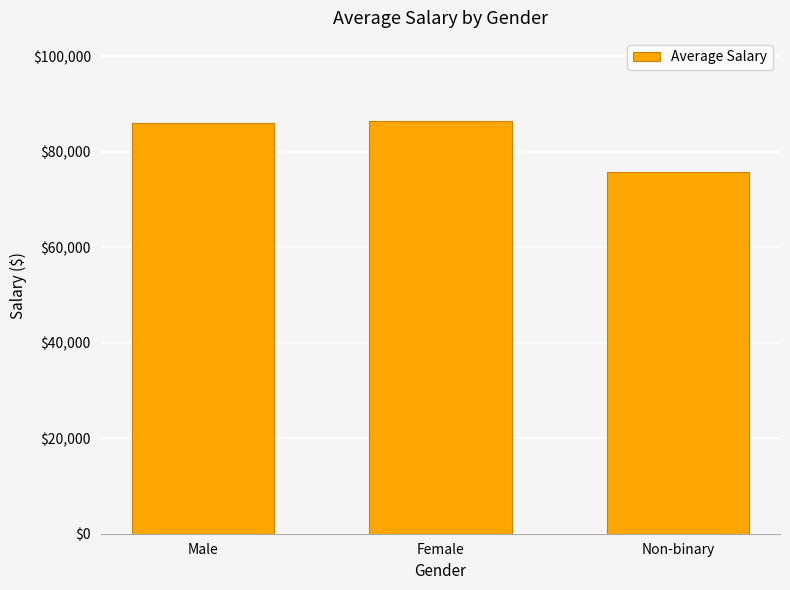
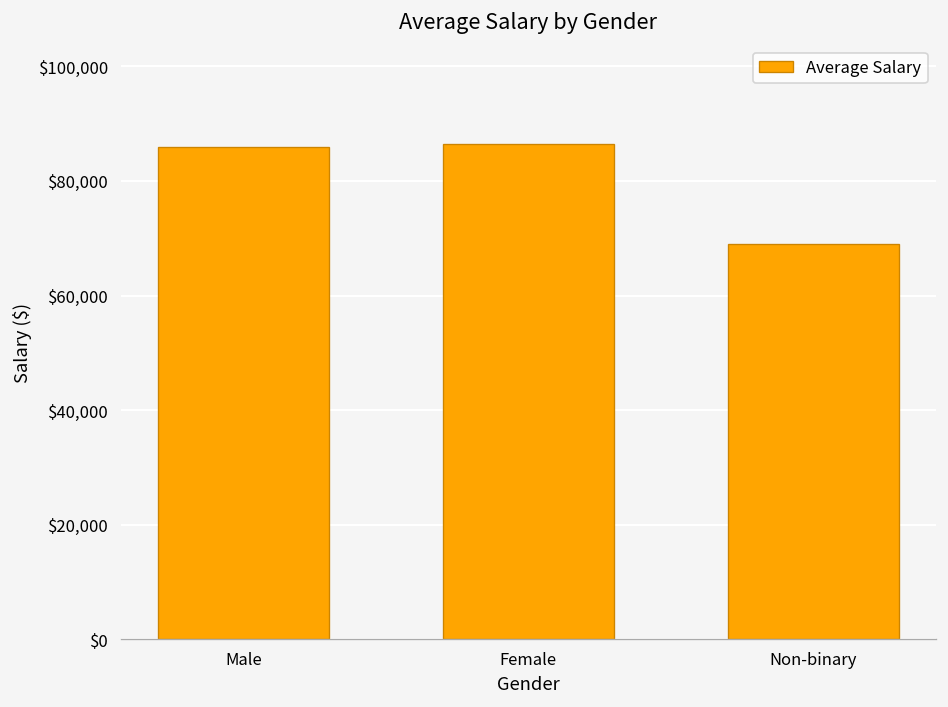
Non-binary: $76,000 -> $69,000
